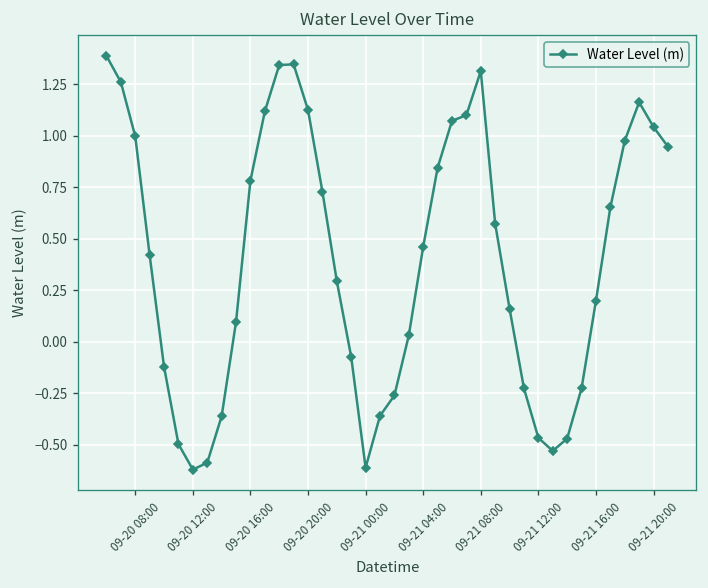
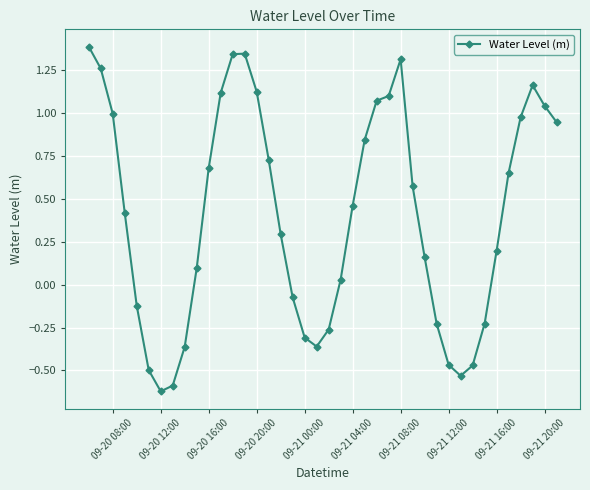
09-20 16:00: 0.78 -> 0.68
09-21 00:00: -0.61 -> -0.31
